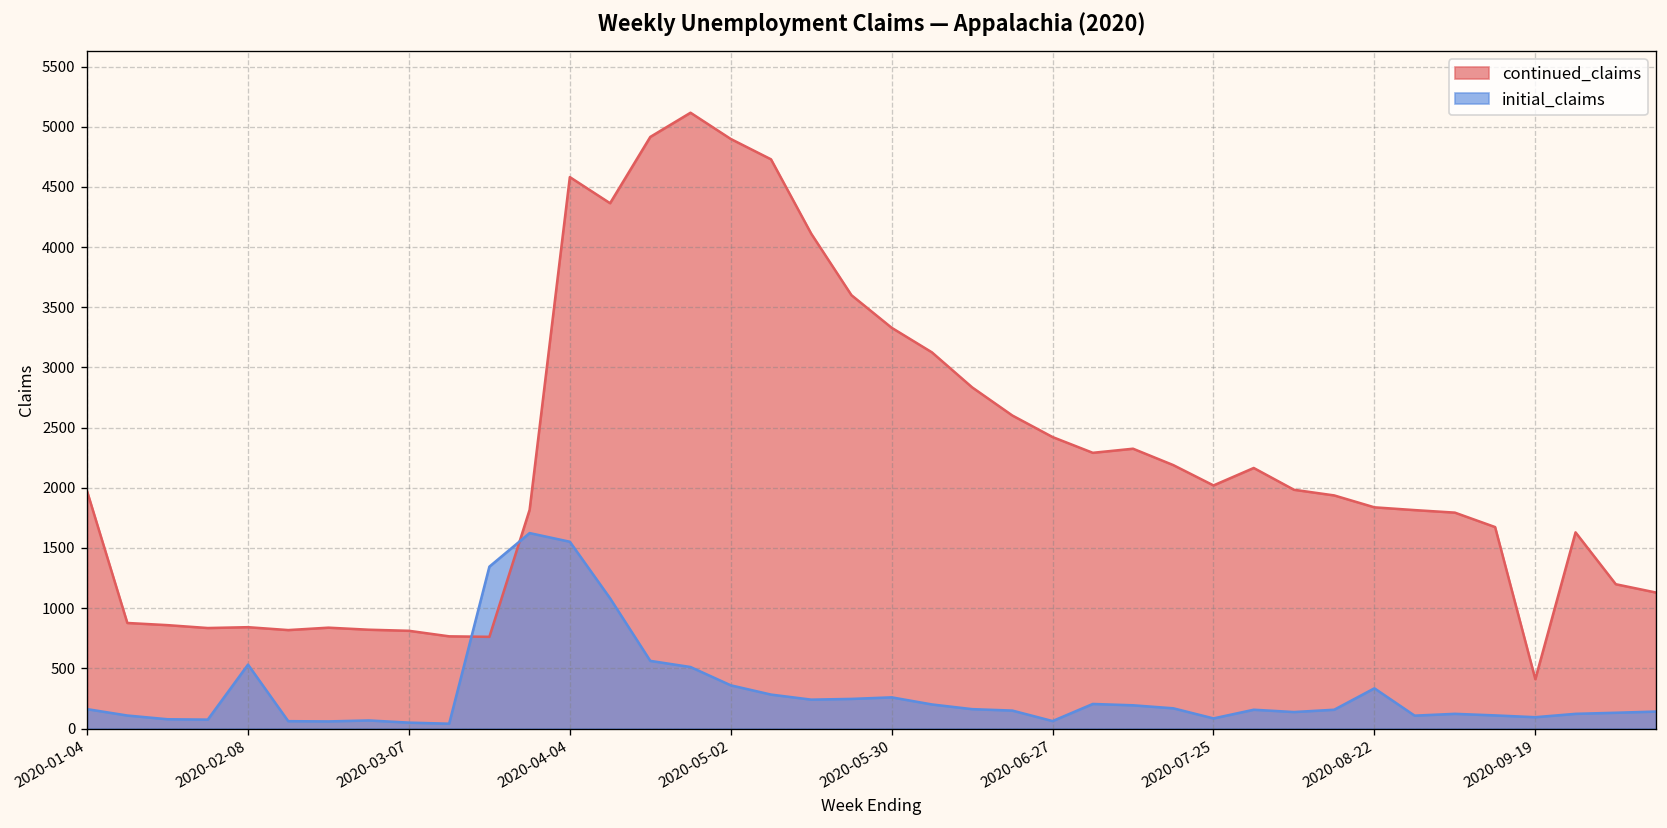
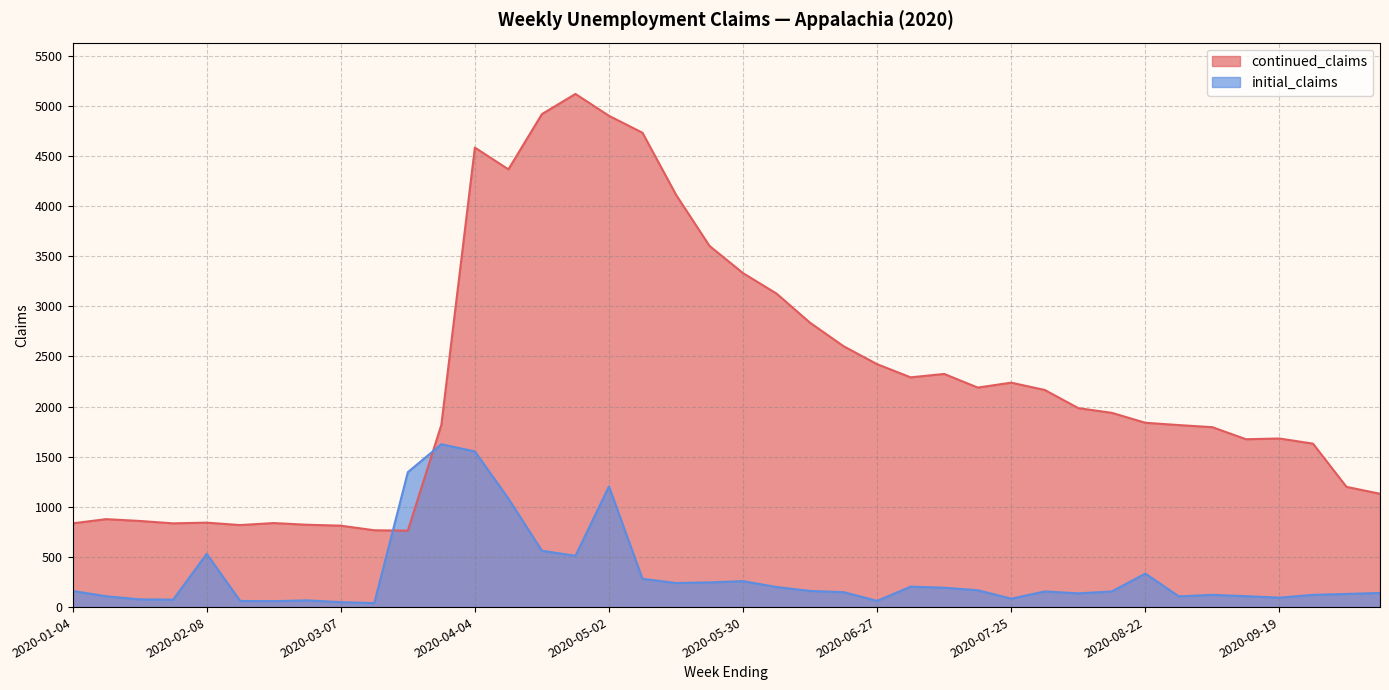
continued_claims, 2020-01-04: 1970 -> 840
initial_claims, 2020-05-02: 360 -> 1200
continued_claims, 2020-07-25: 2020 -> 2240
continued_claims, 2020-09-19: 410 -> 1680
